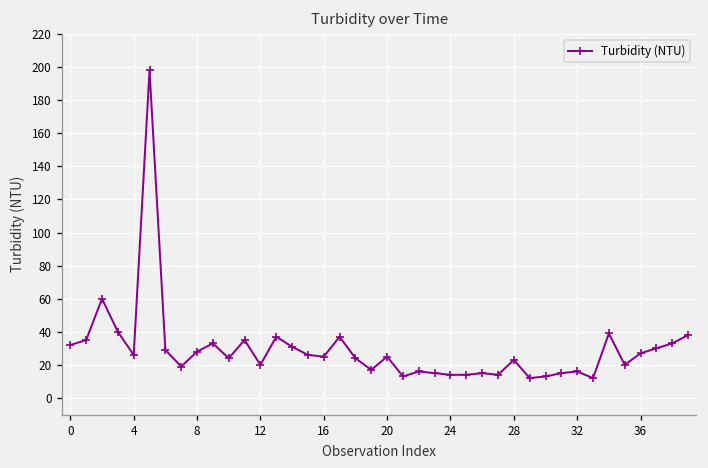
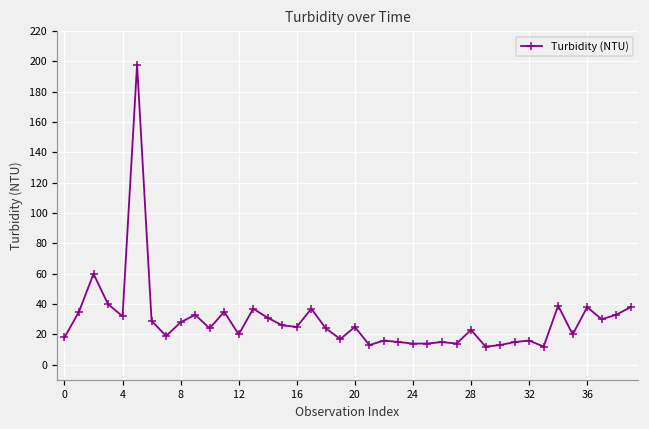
0: 32 -> 18
4: 26 -> 32
36: 27 -> 38
